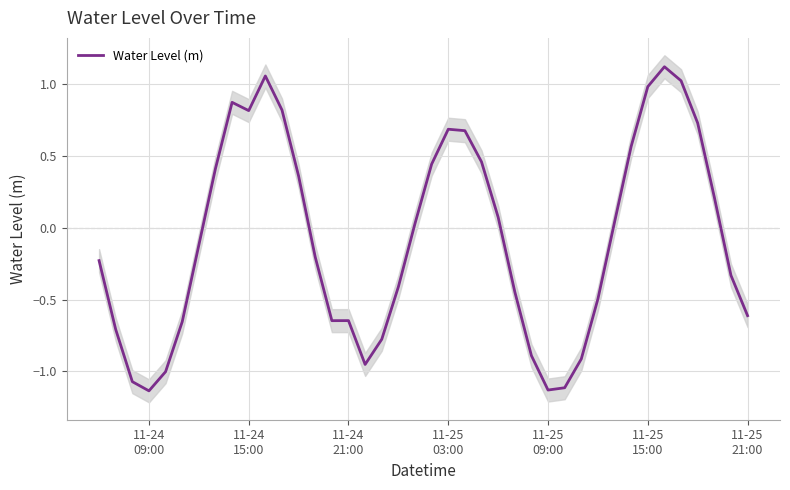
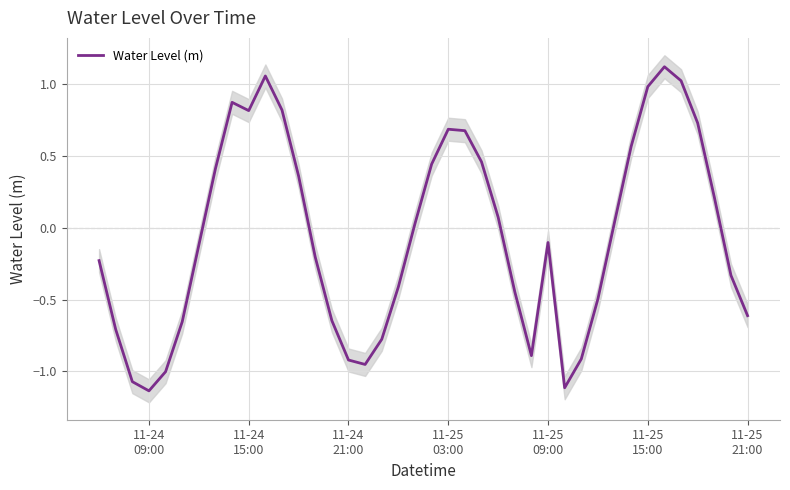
Water Level (m), 11-24 21:00: -0.65 -> -0.92
Water Level (m), 11-25 09:00: -1.13 -> -0.10
